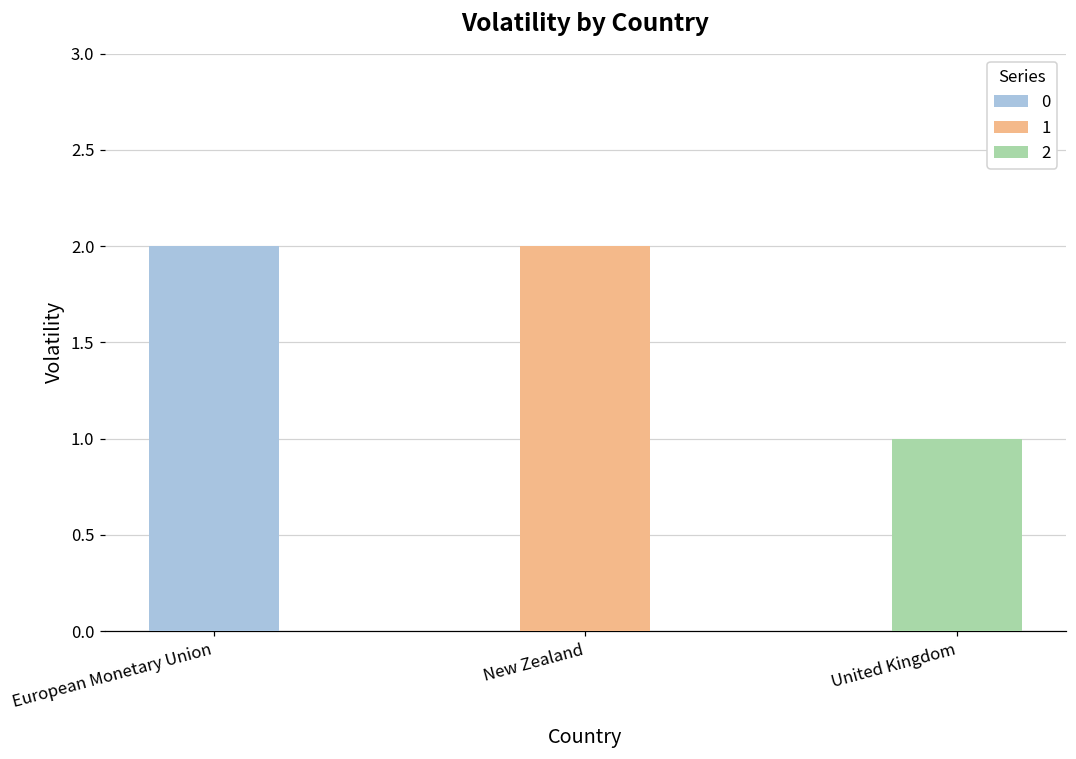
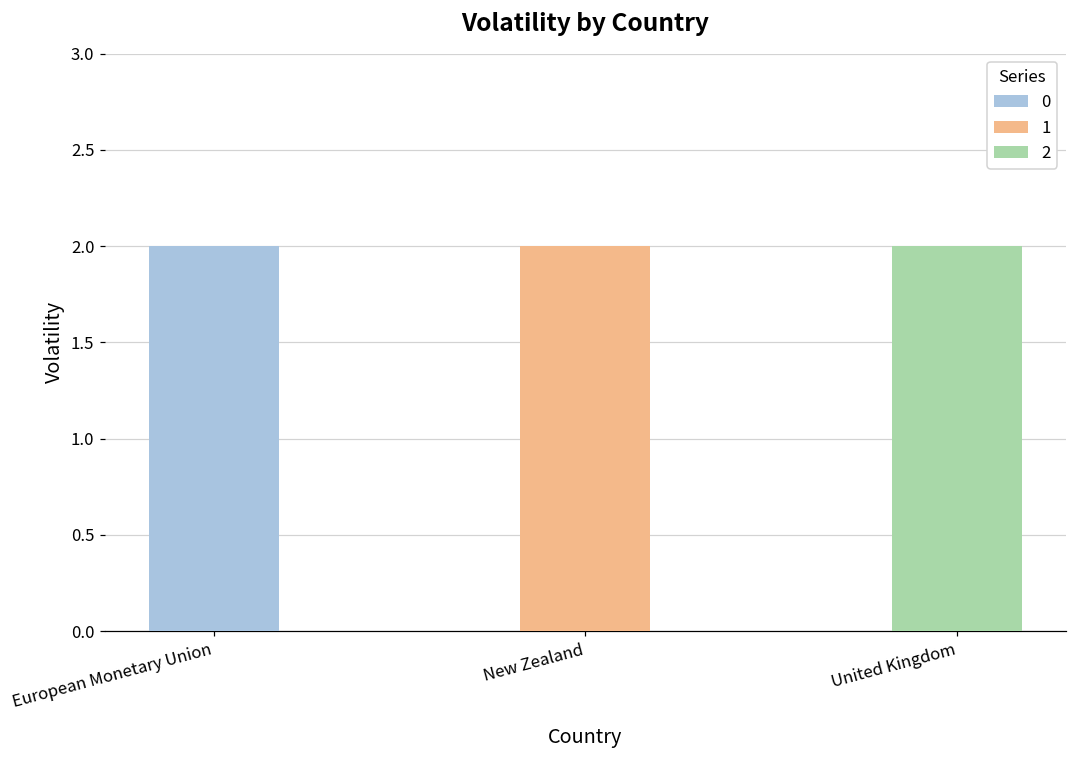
United Kingdom: 1 -> 2
